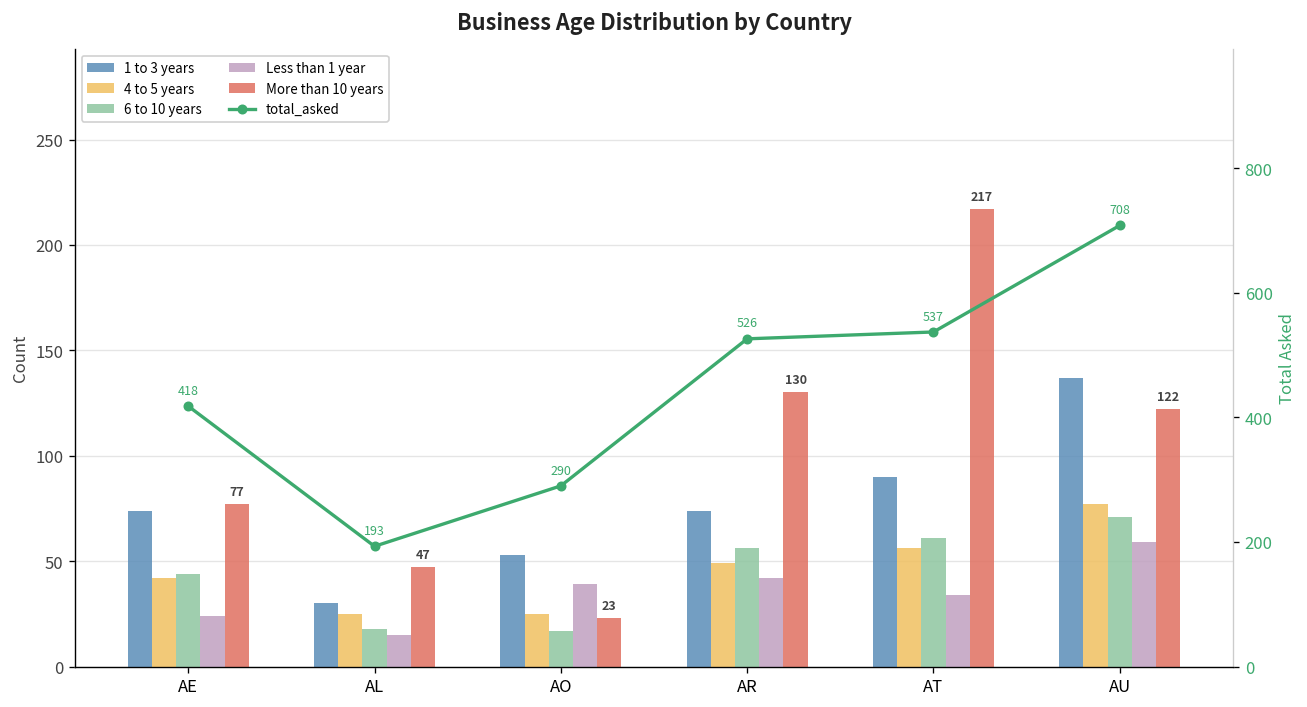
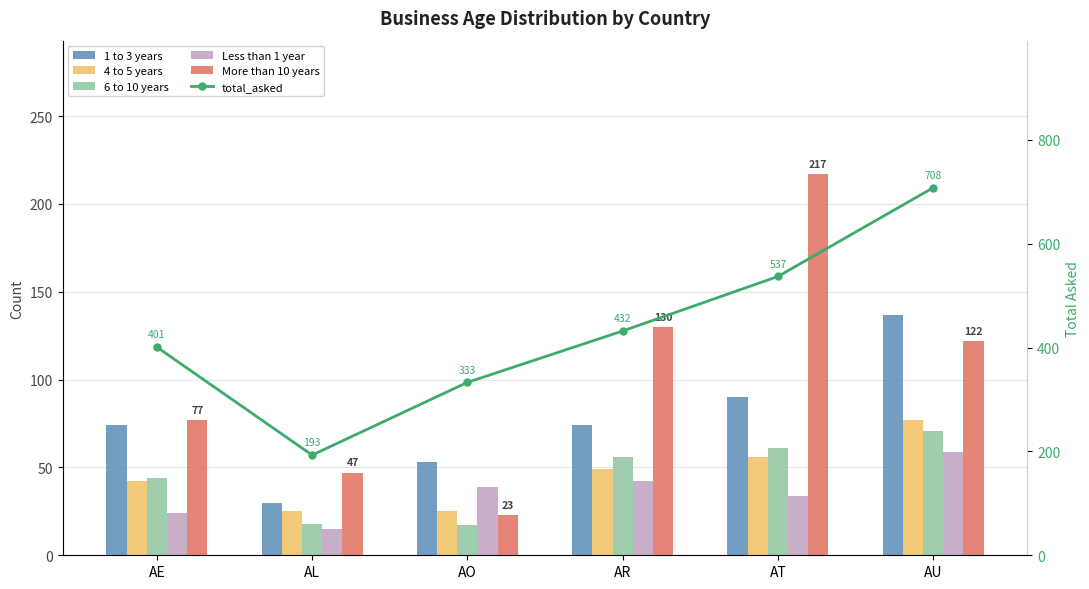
total_asked, AE: 418 -> 401
total_asked, AO: 290 -> 333
total_asked, AR: 526 -> 432
